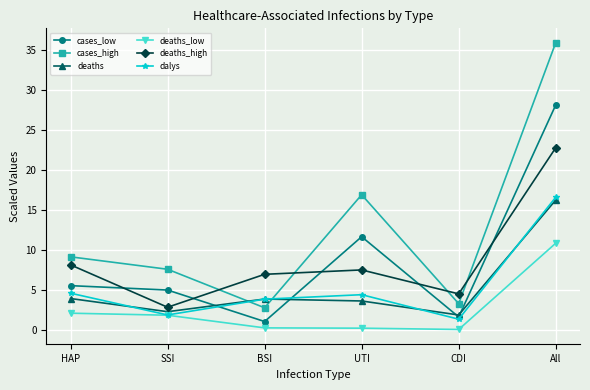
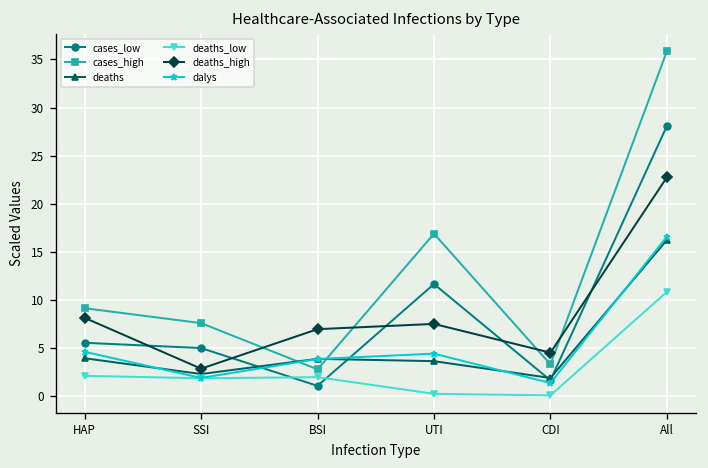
deaths_low, BSI: 0 -> 2
